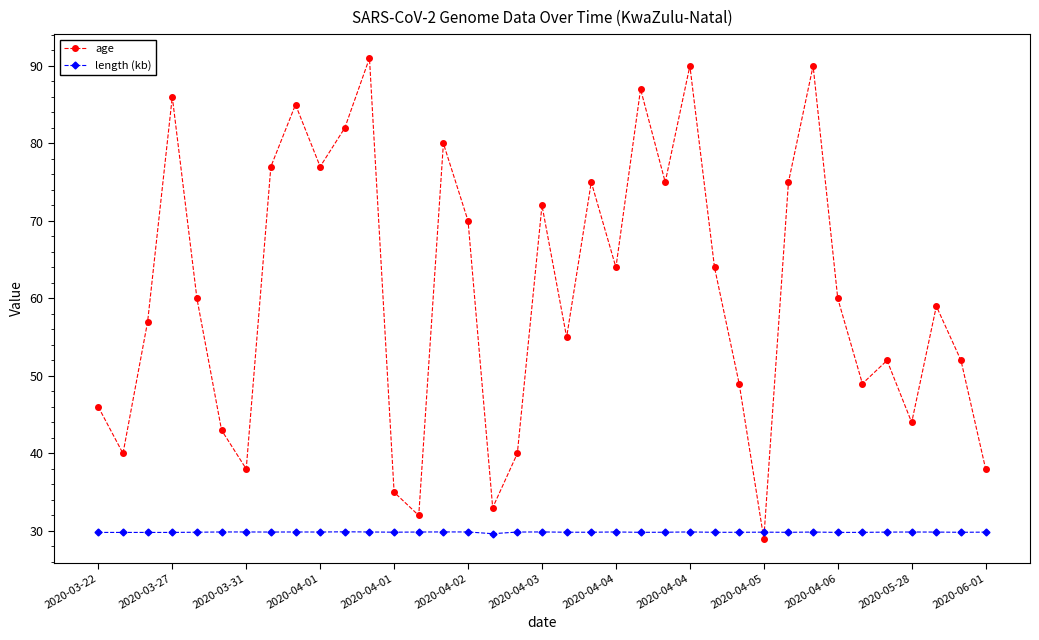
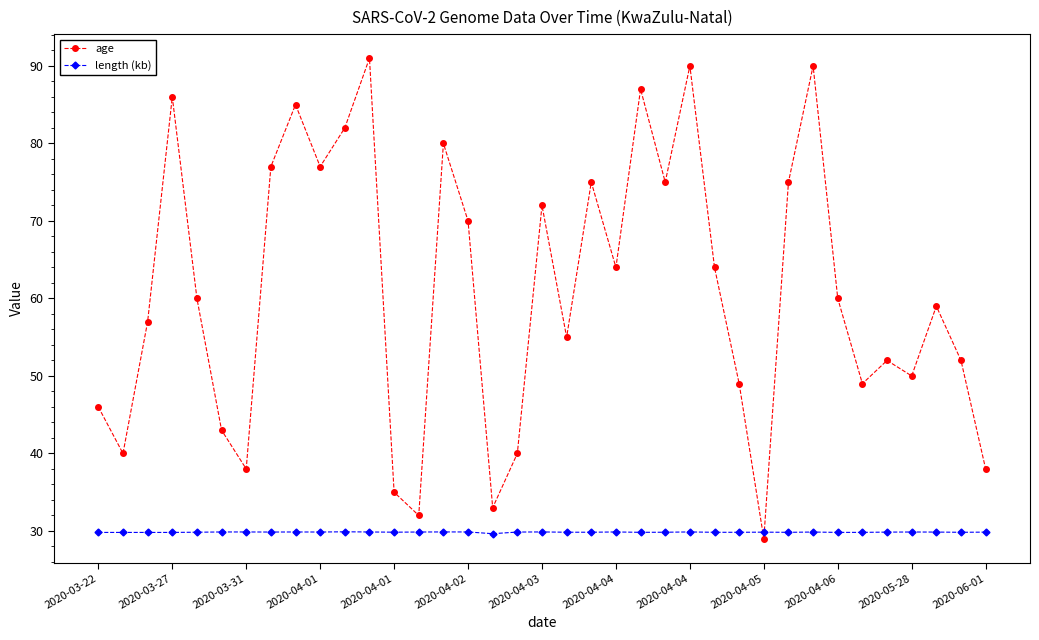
age, 2020-05-28: 44 -> 50
